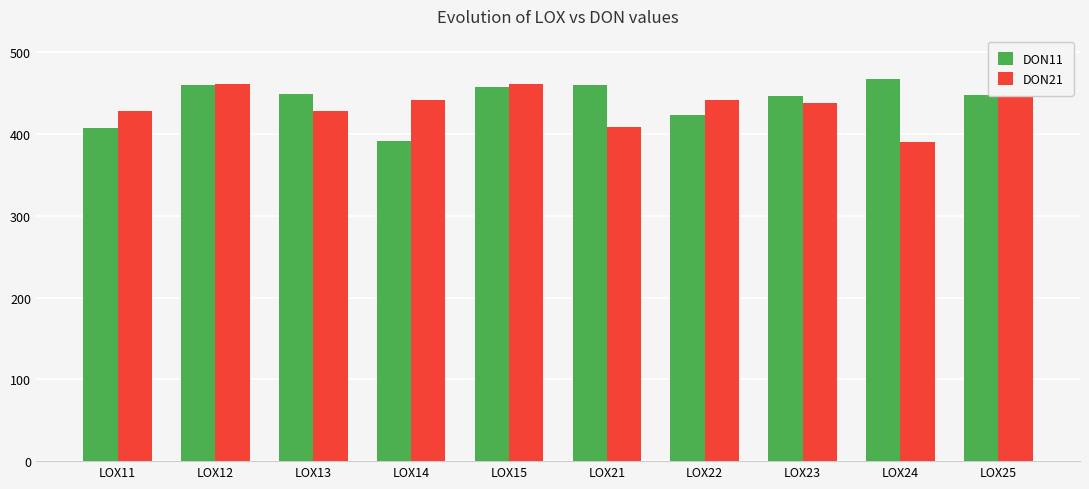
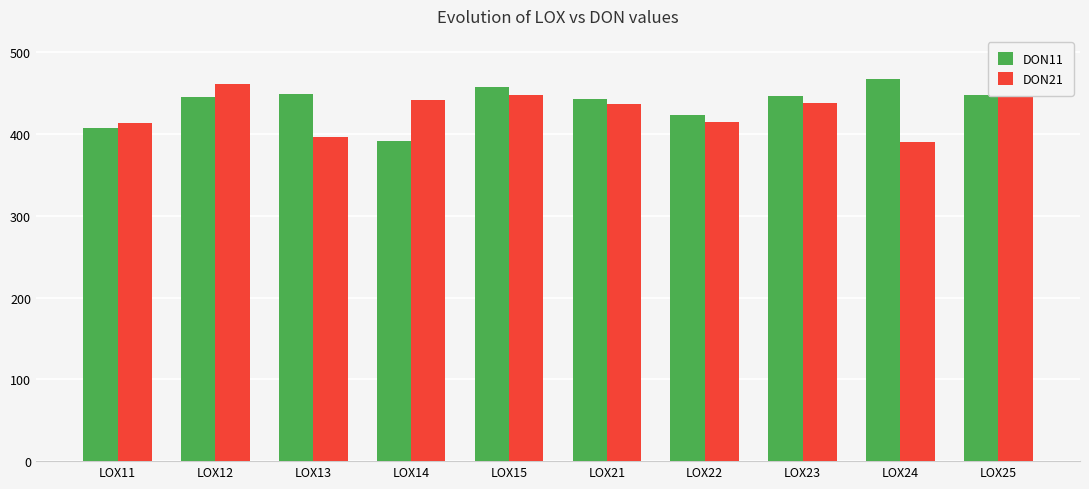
DON21, LOX11: 430 -> 410
DON11, LOX12: 460 -> 440
DON21, LOX13: 430 -> 400
DON21, LOX15: 460 -> 450
DON11, LOX21: 460 -> 440
DON21, LOX21: 410 -> 440
DON21, LOX22: 440 -> 420
